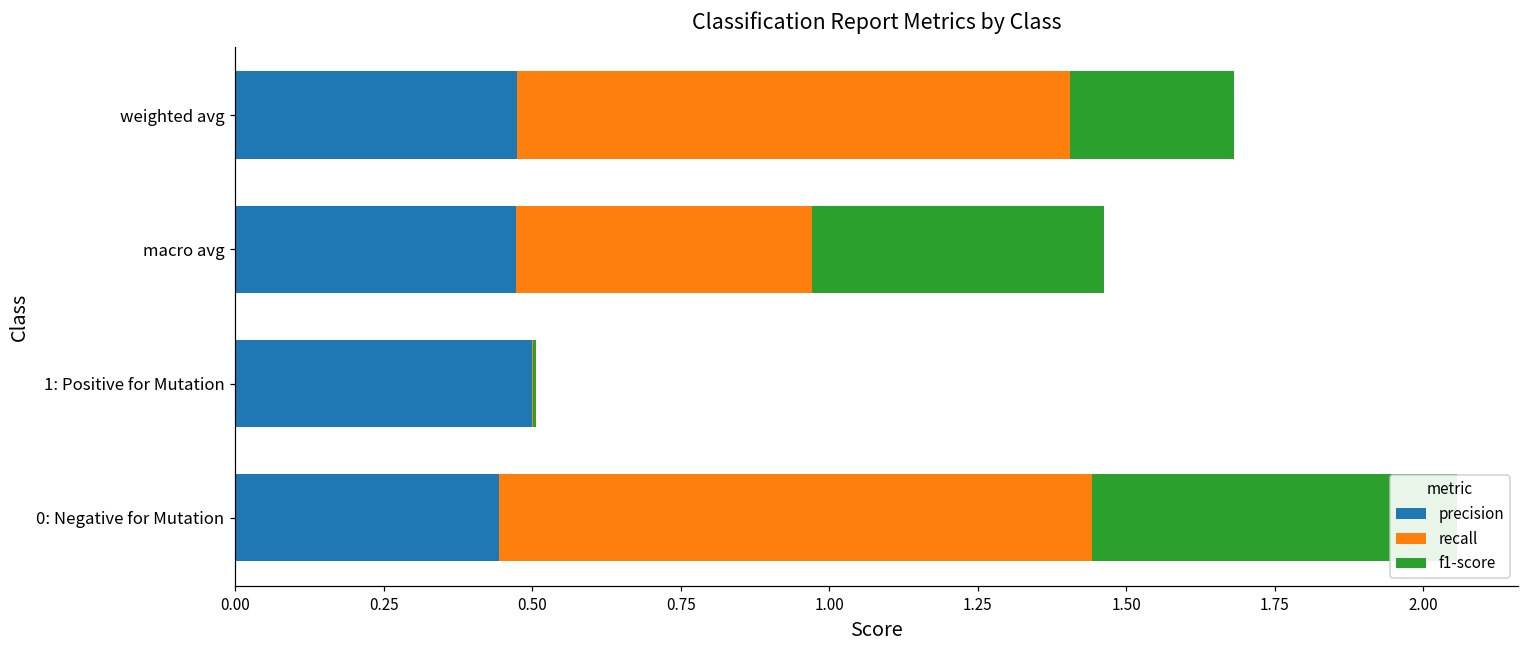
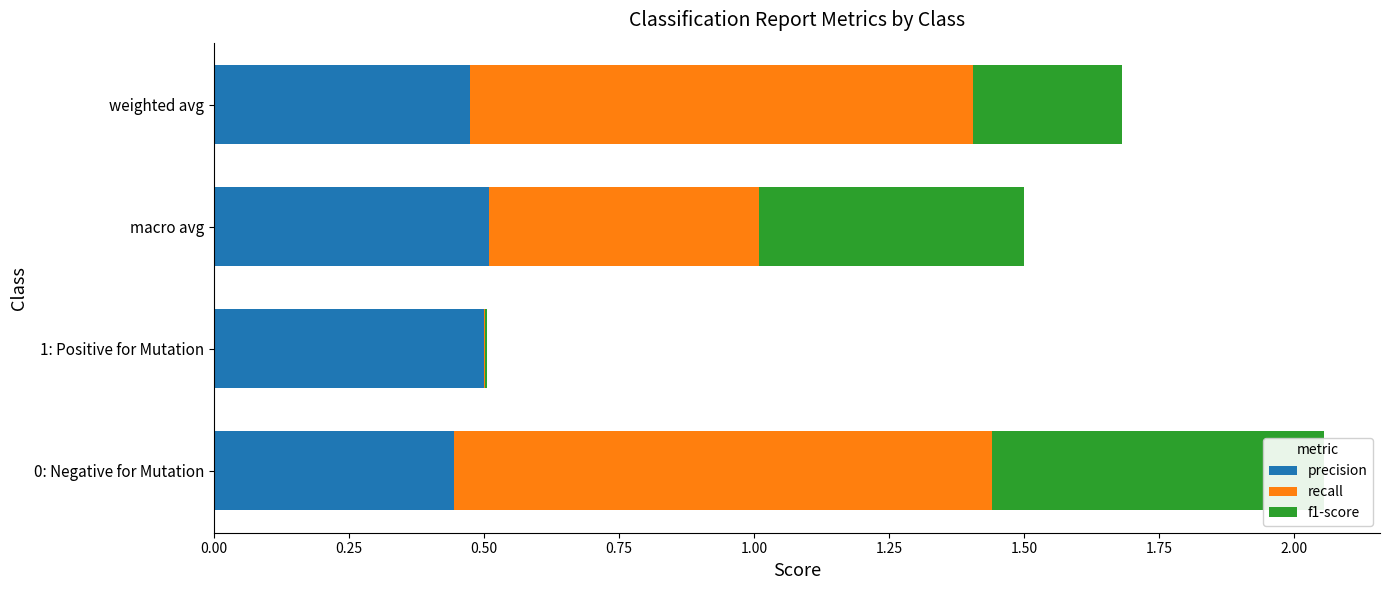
precision, macro avg: 0.47 -> 0.51
